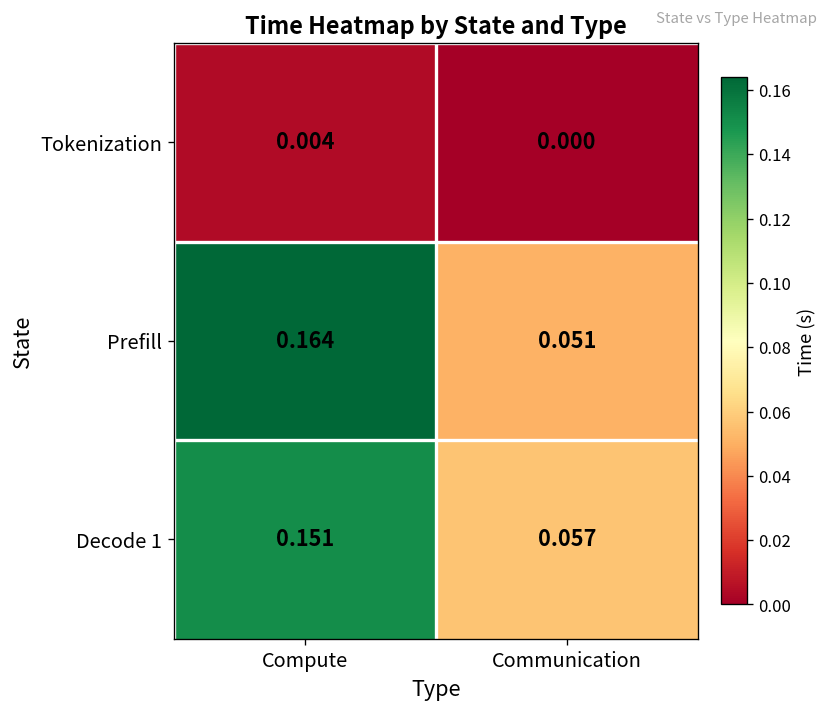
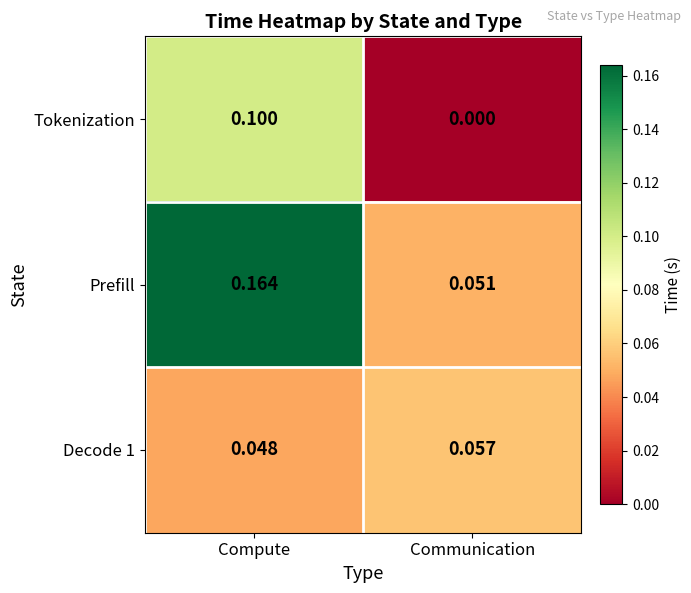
Tokenization, Compute: 0.004 -> 0.100
Decode 1, Compute: 0.151 -> 0.048
